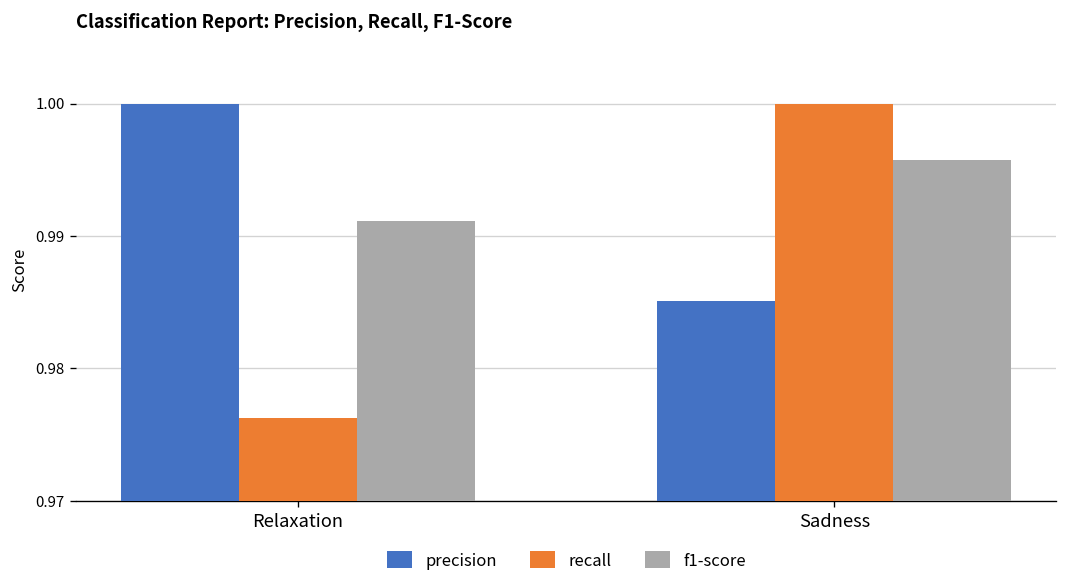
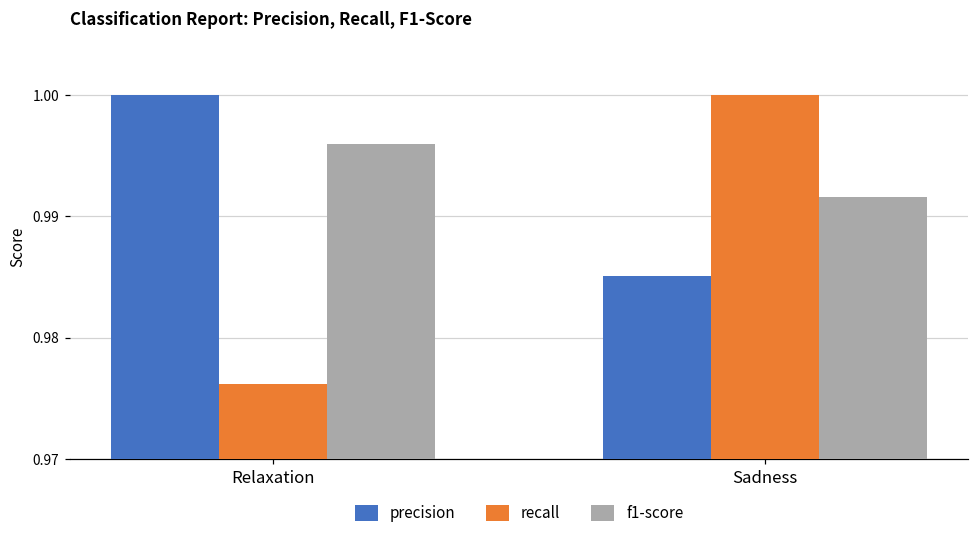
f1-score, Relaxation: 0.9912 -> 0.9959
f1-score, Sadness: 0.9957 -> 0.9916
